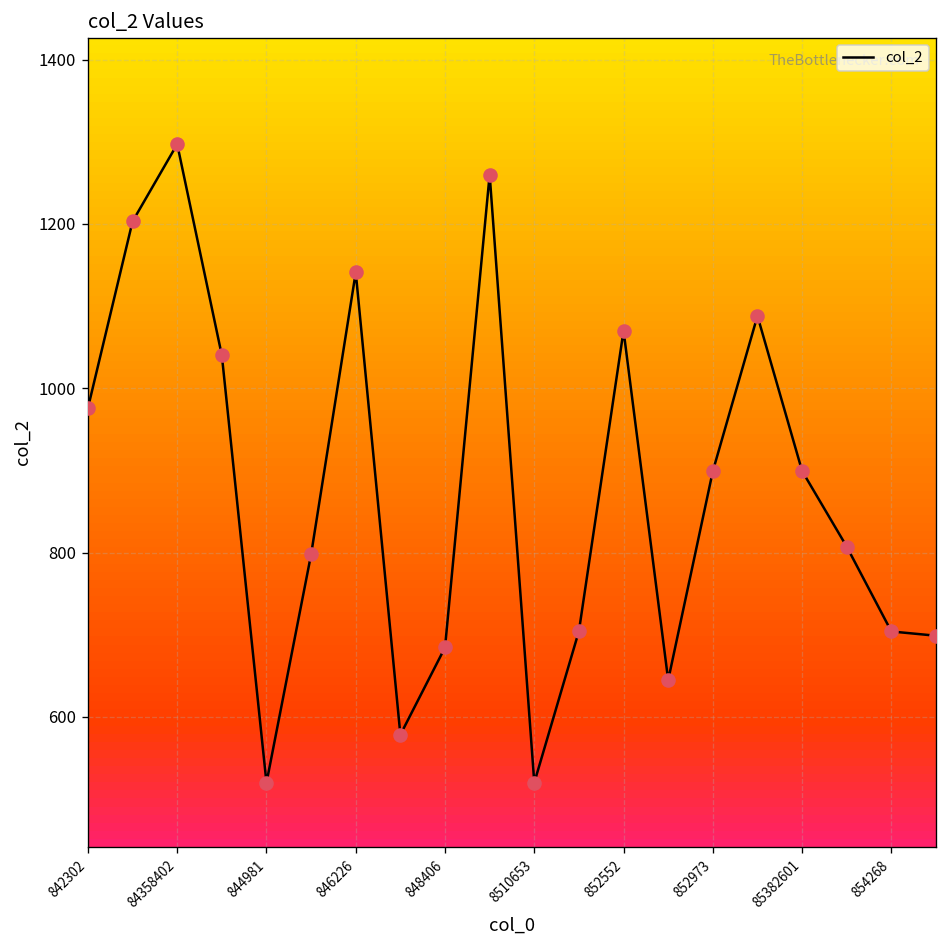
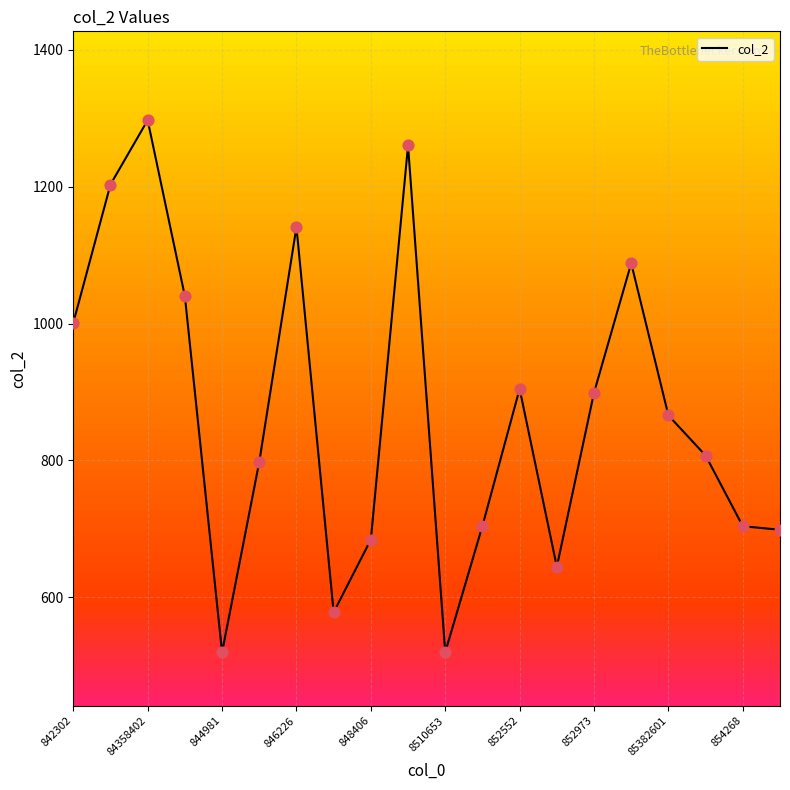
842302: 980 -> 1000
852552: 1070 -> 900
85382601: 900 -> 870
